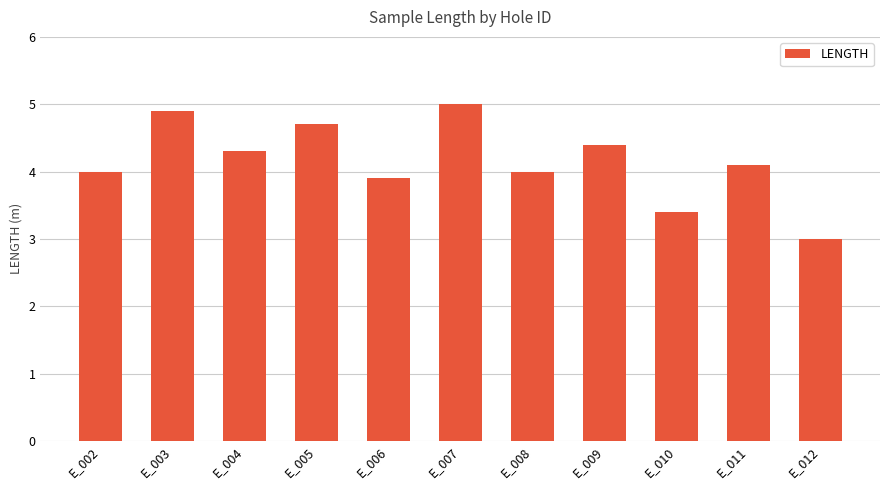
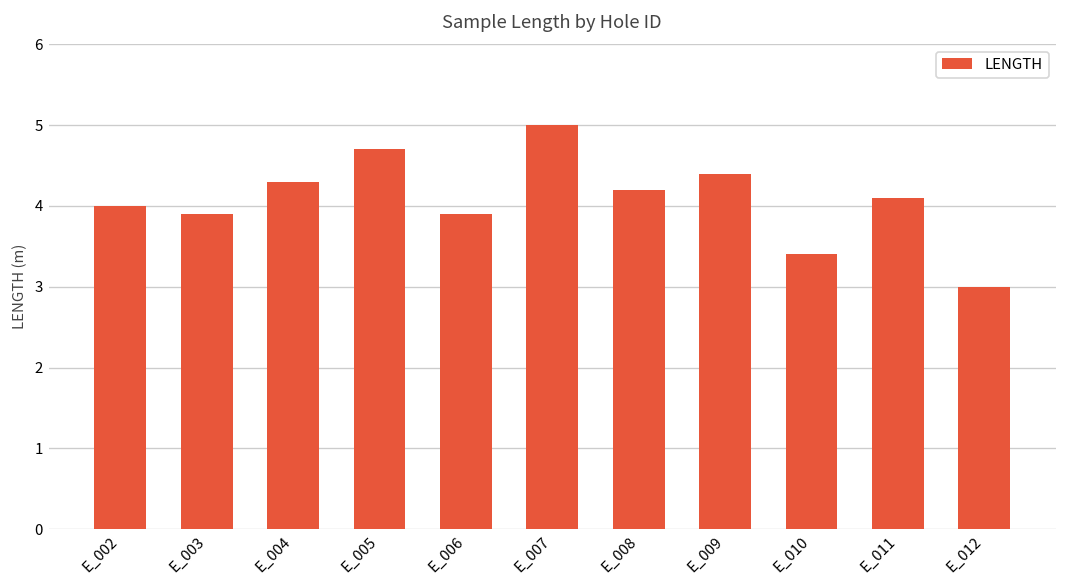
E_003: 4.9 -> 3.9
E_008: 4.0 -> 4.2
